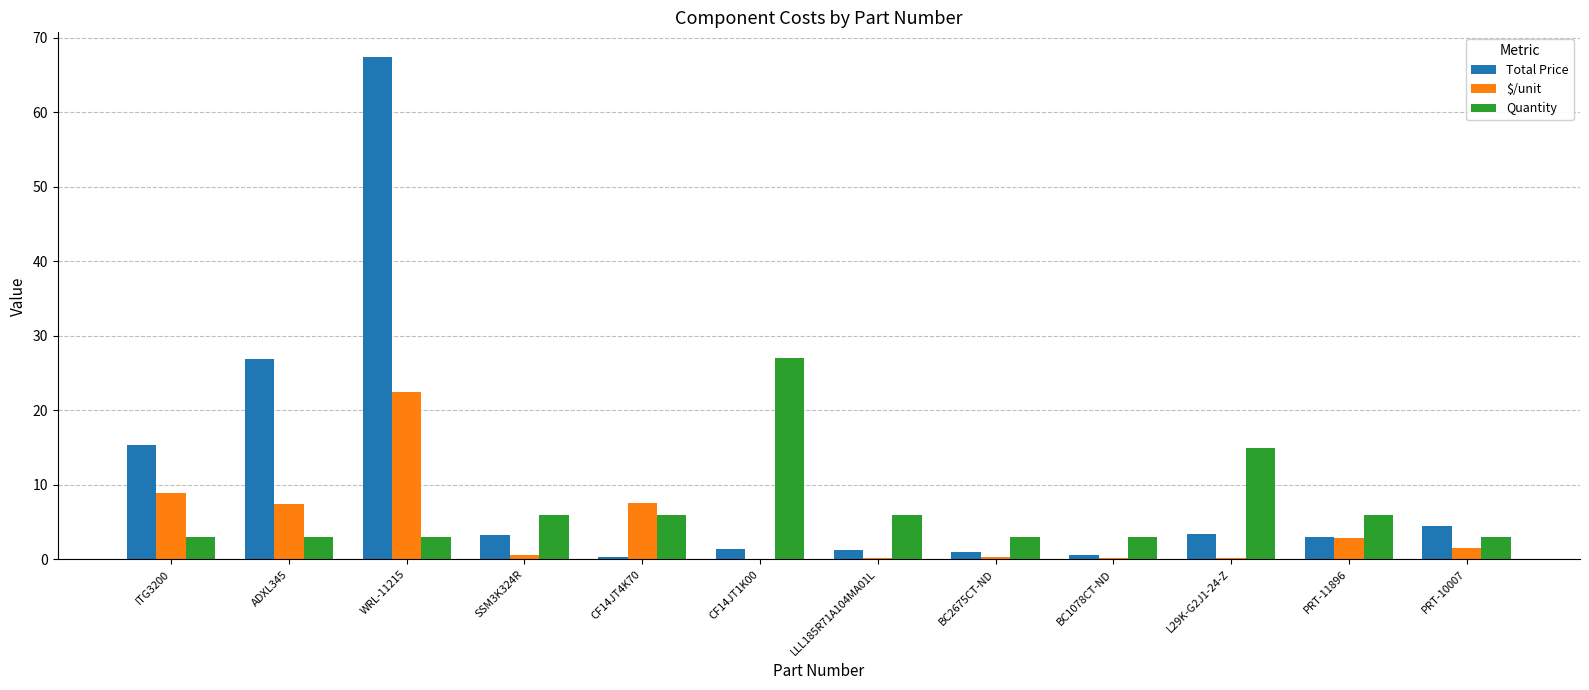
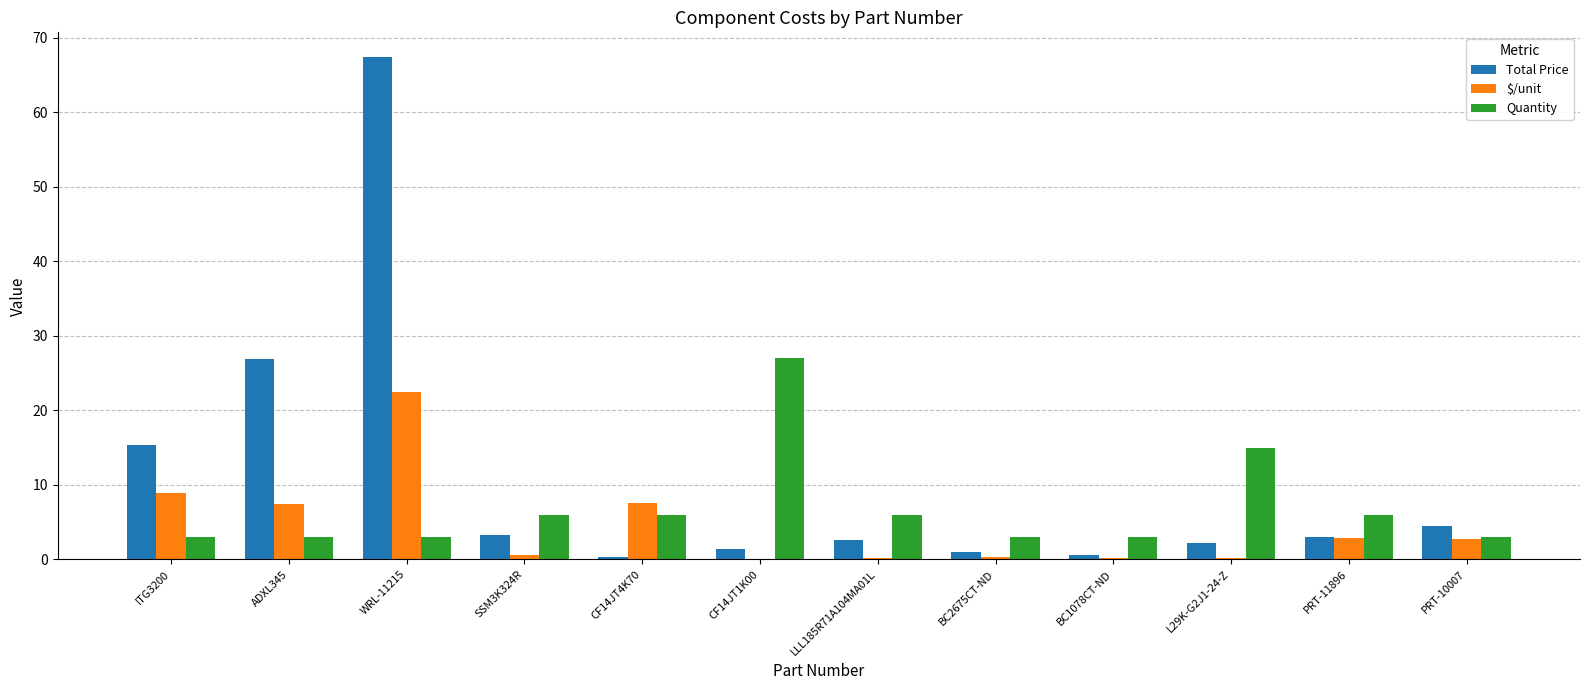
Total Price, LLL185R71A104MA01L: 1 -> 3
Total Price, L29K-G2J1-24-Z: 3 -> 2
$/unit, PRT-10007: 2 -> 3
